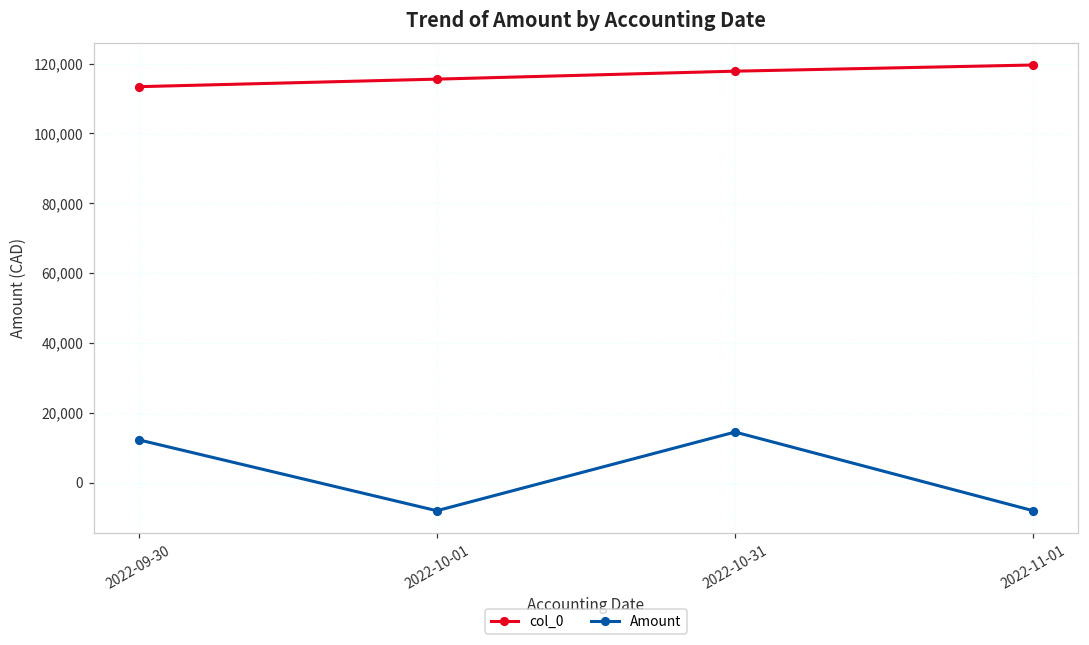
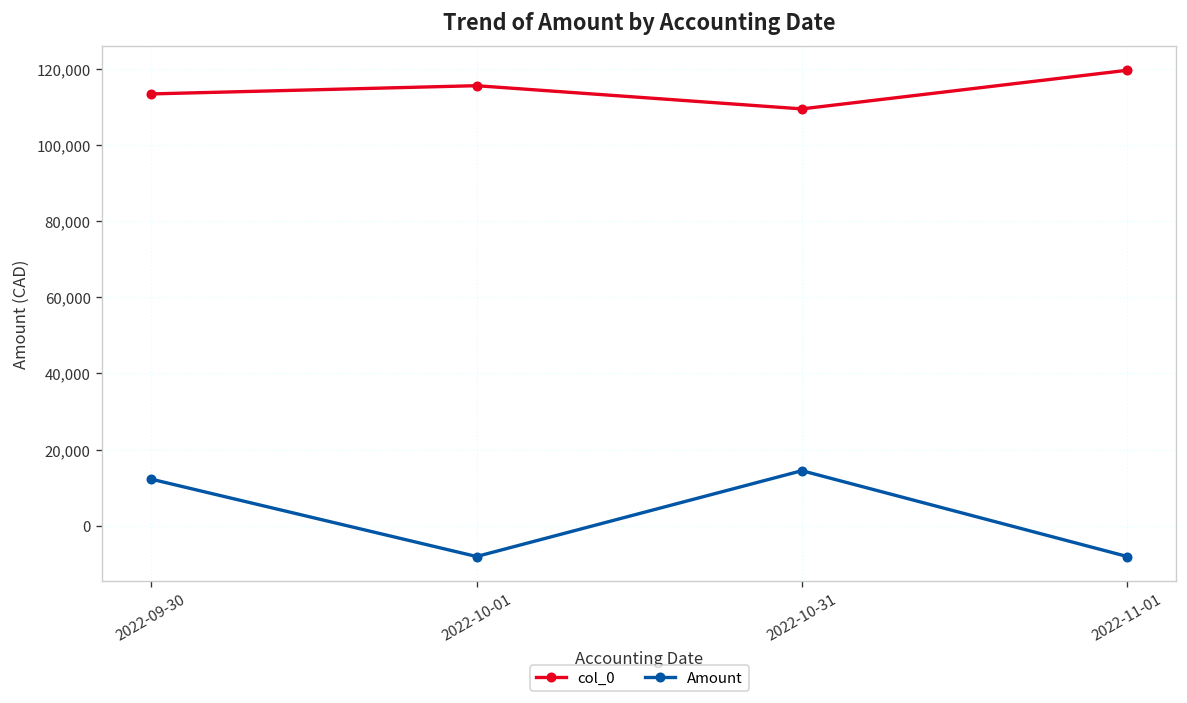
col_0, 2022-10-31: 118,000 -> 109,000
